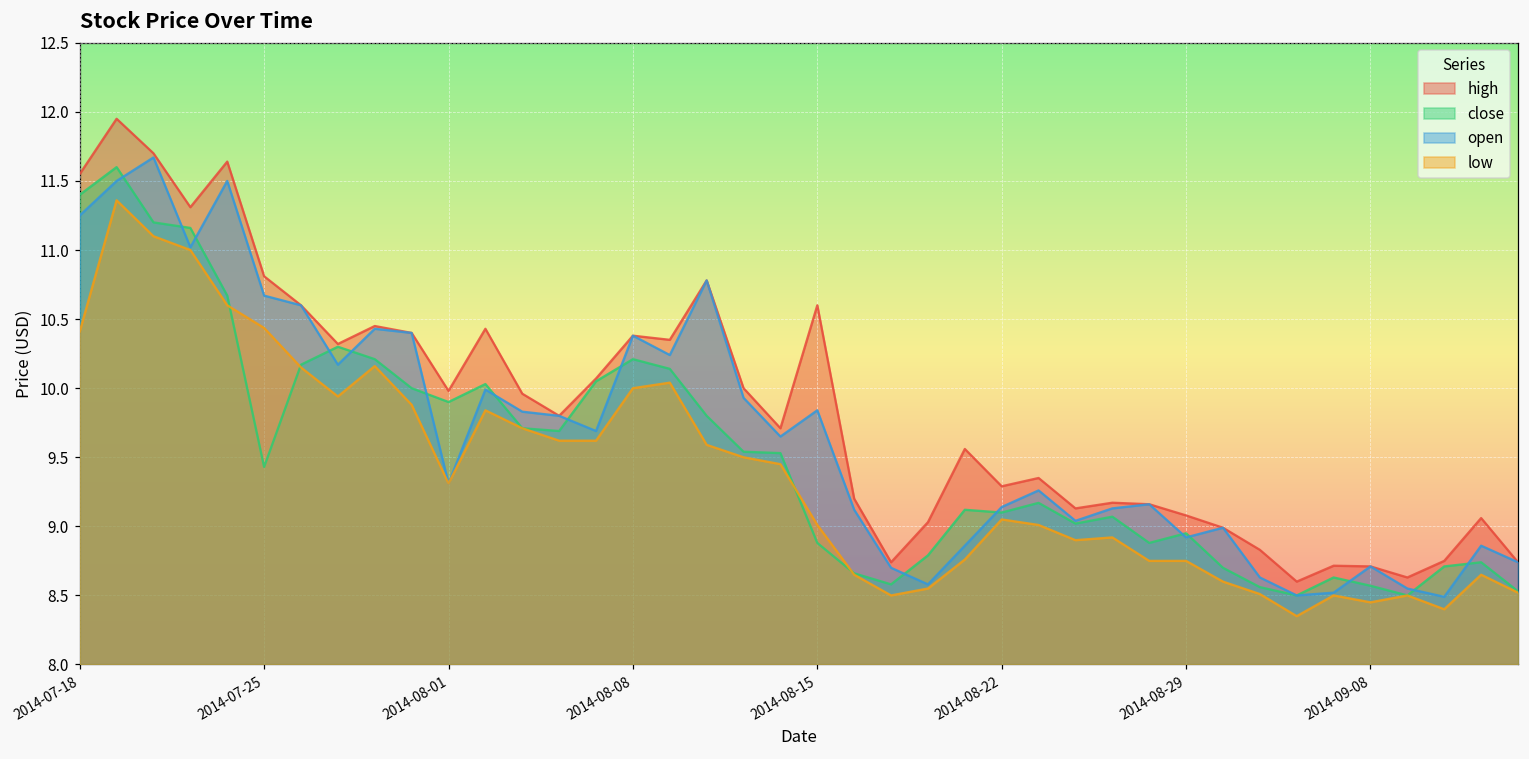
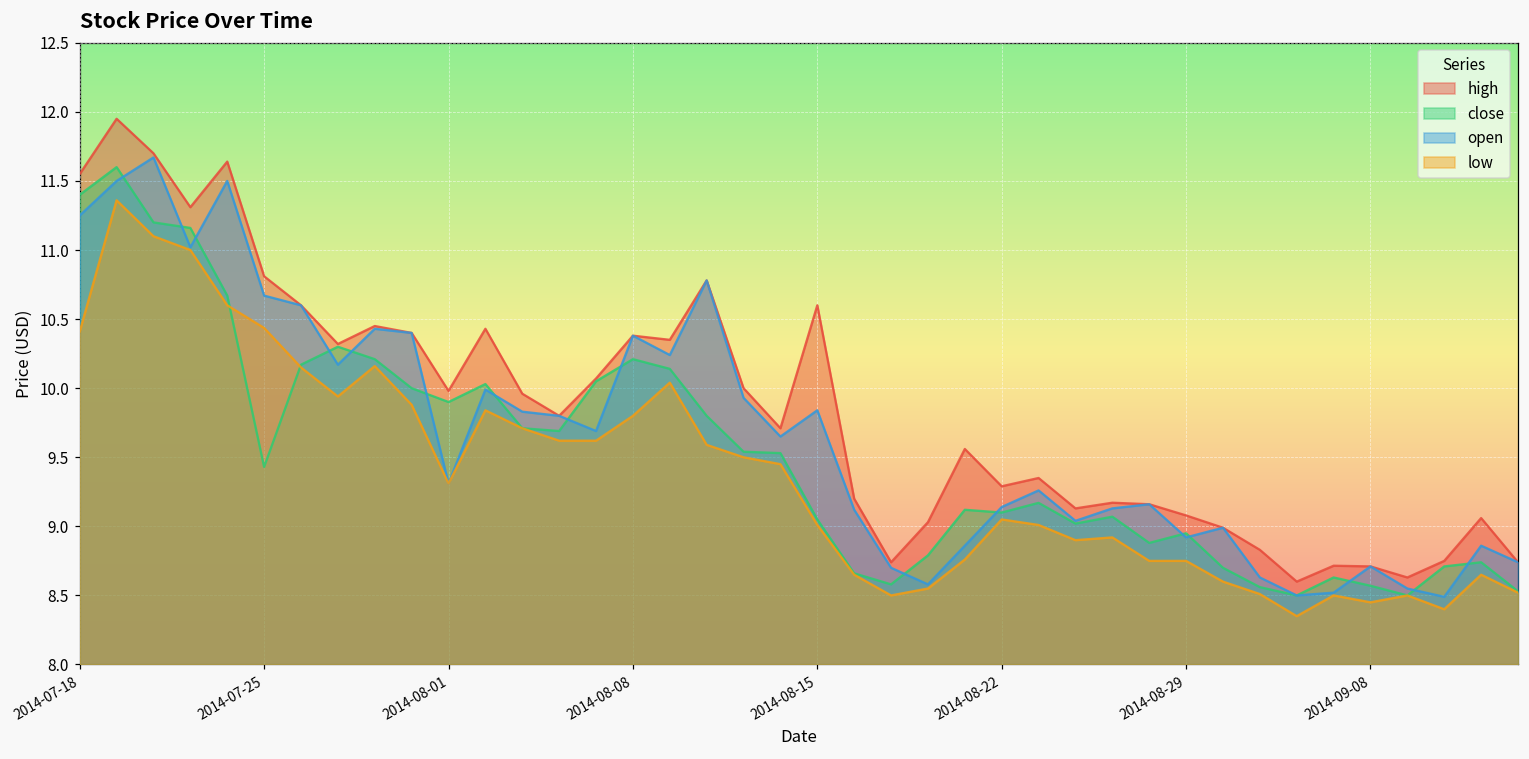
low, 2014-08-08: 10.0 -> 9.8
close, 2014-08-15: 8.88 -> 9.05
